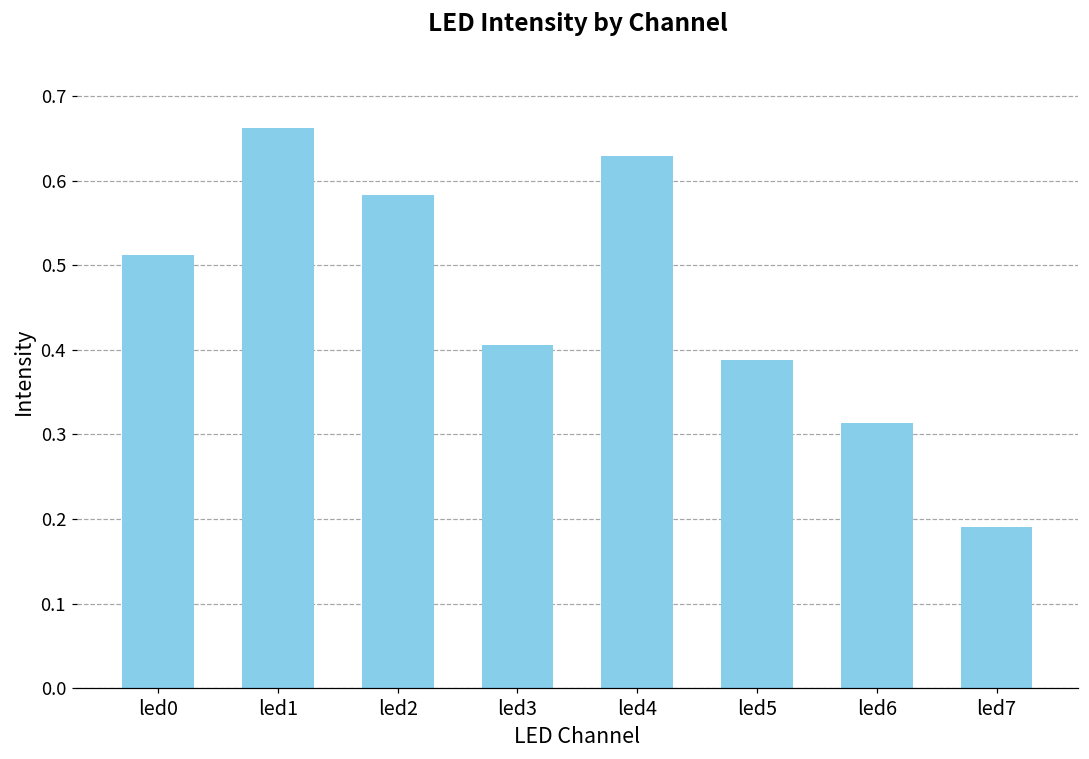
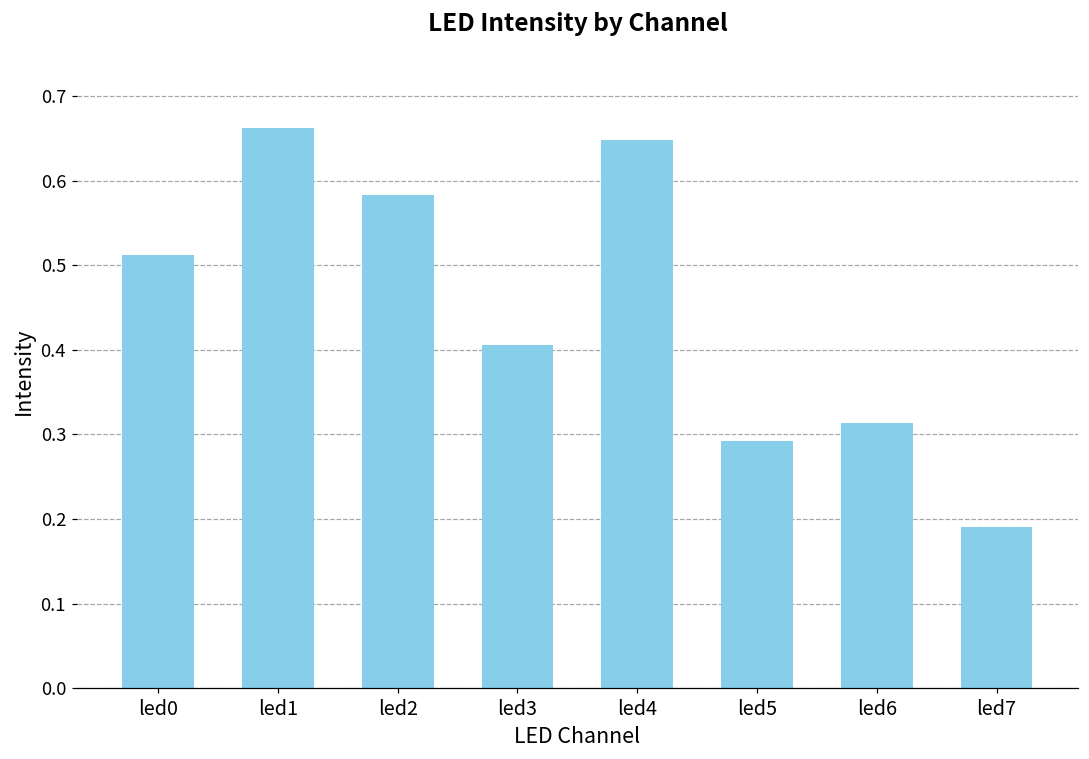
led4: 0.63 -> 0.65
led5: 0.39 -> 0.29
